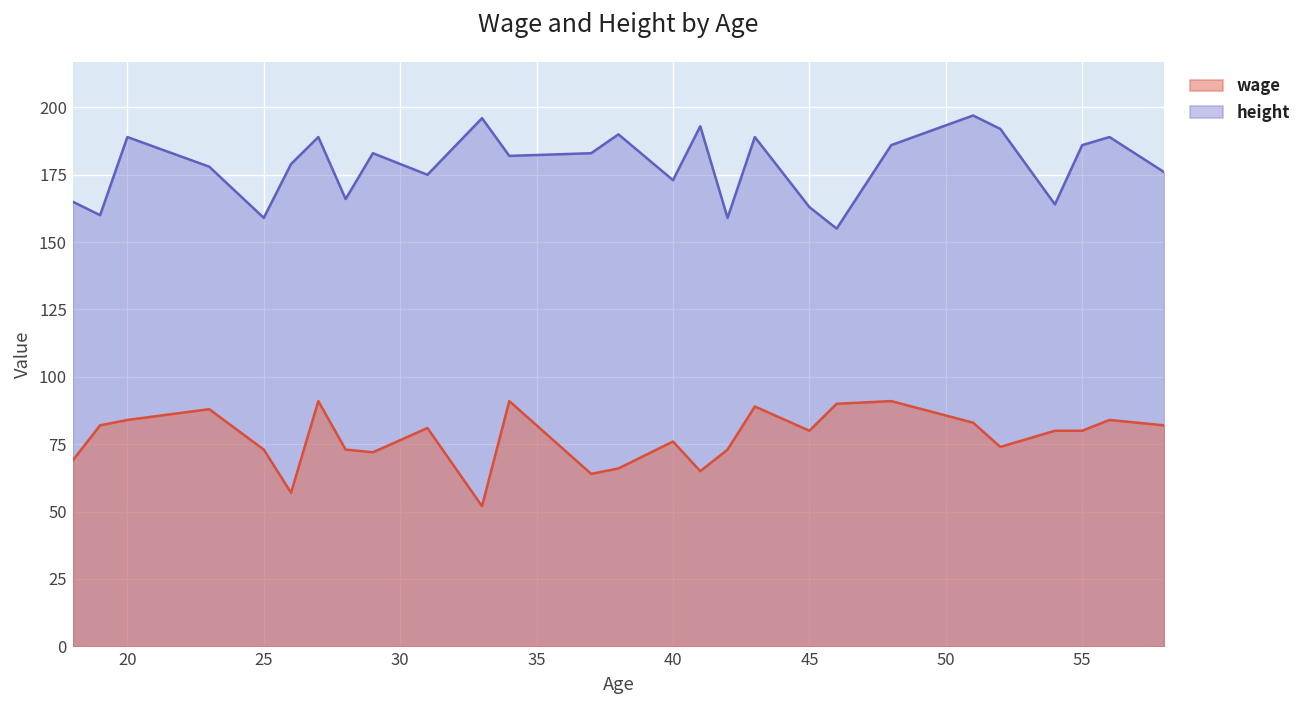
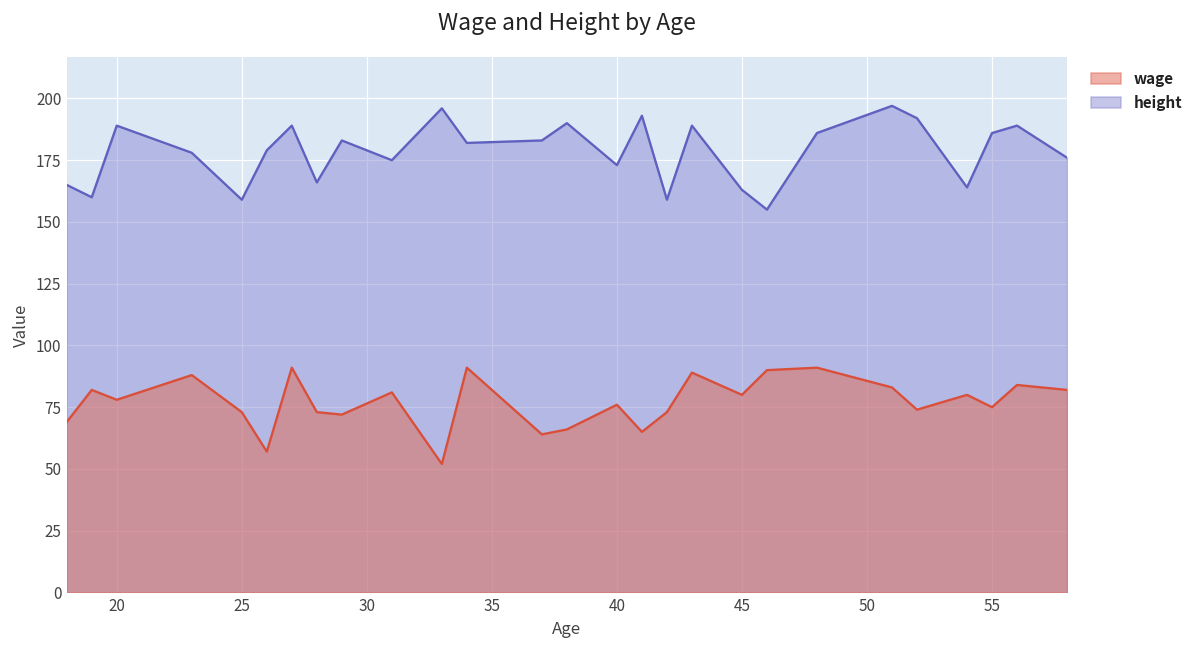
wage, 20: 84 -> 78
wage, 55: 80 -> 75
